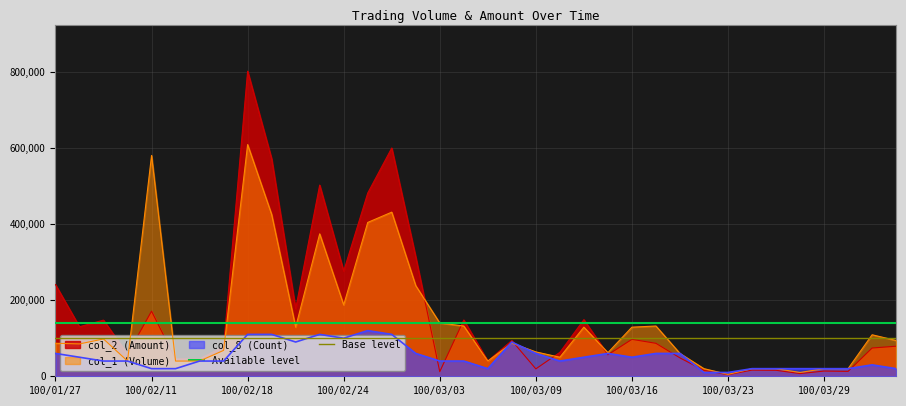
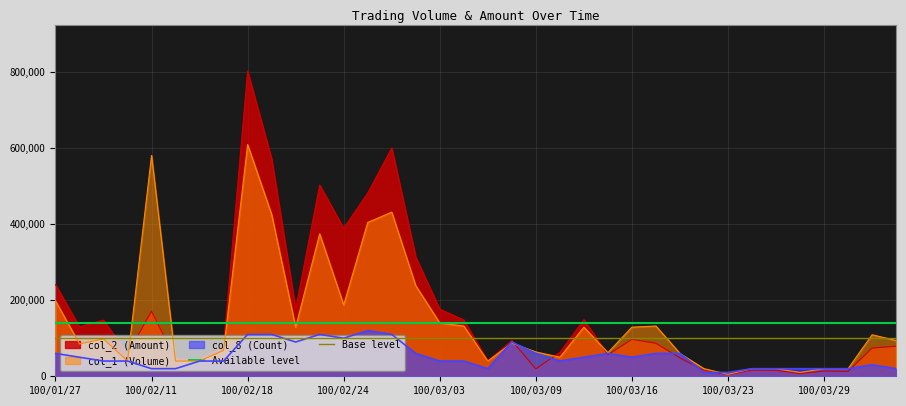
col_1 (Volume), 100/01/27: 90,000 -> 200,000
col_2 (Amount), 100/02/24: 280,000 -> 390,000
col_2 (Amount), 100/03/03: 10,000 -> 180,000
